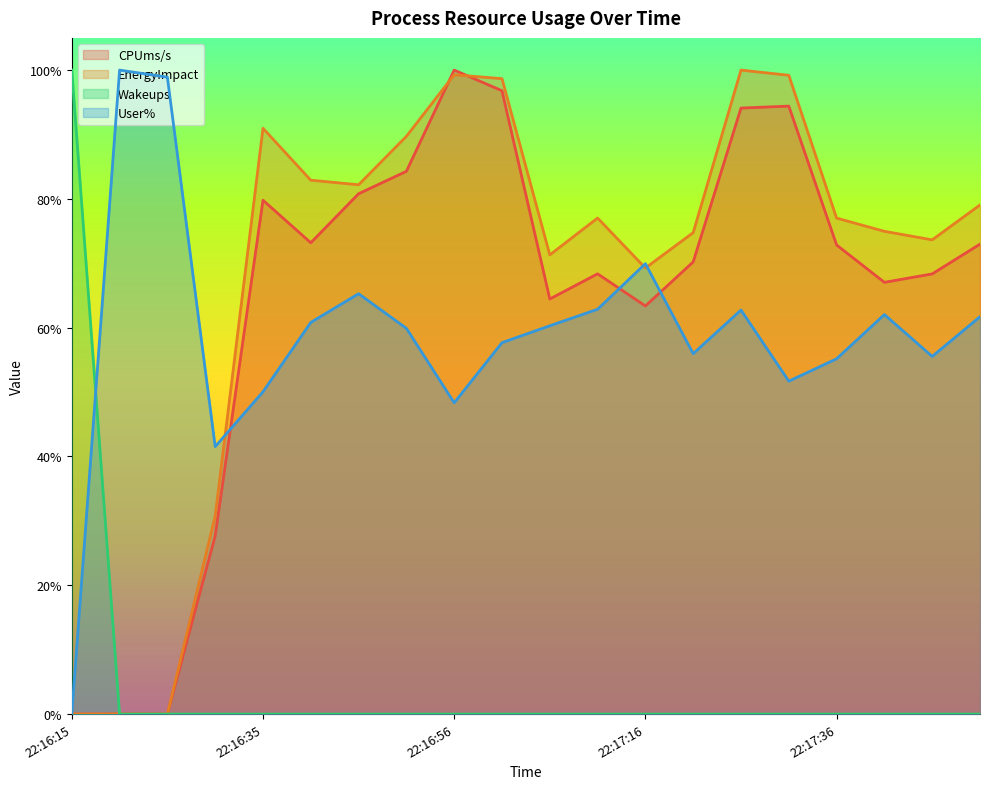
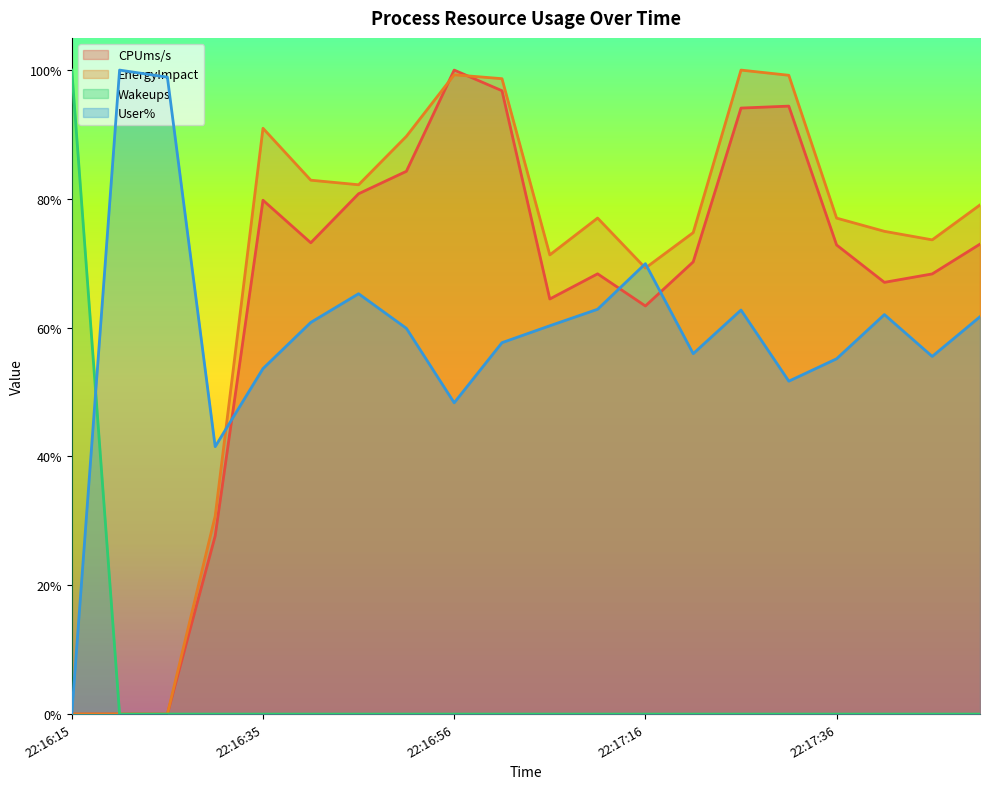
User%, 22:16:35: 50% -> 54%
